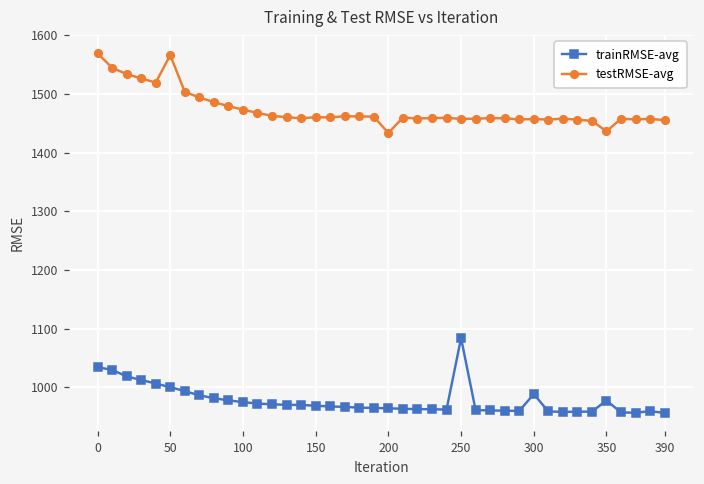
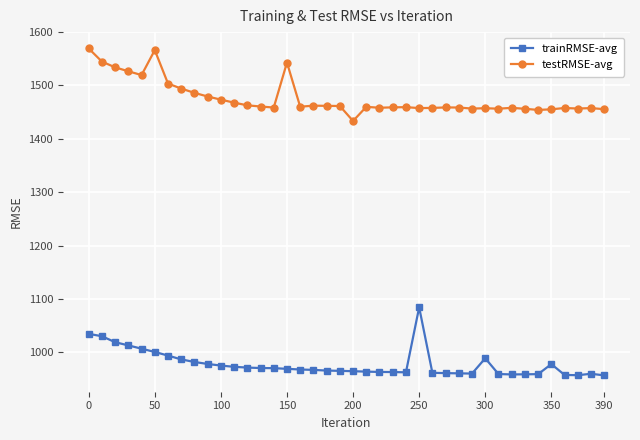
testRMSE-avg, 150: 1460 -> 1540
testRMSE-avg, 350: 1440 -> 1460
